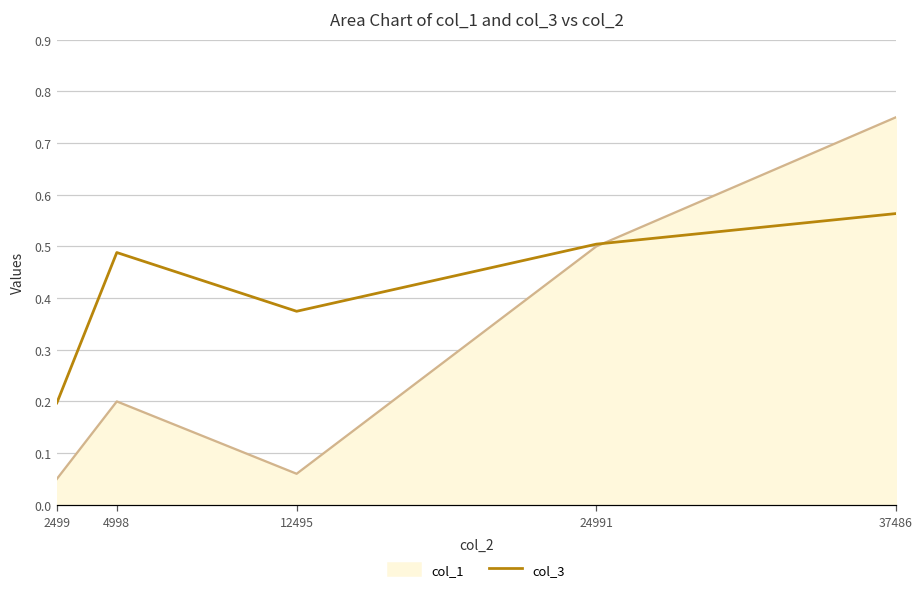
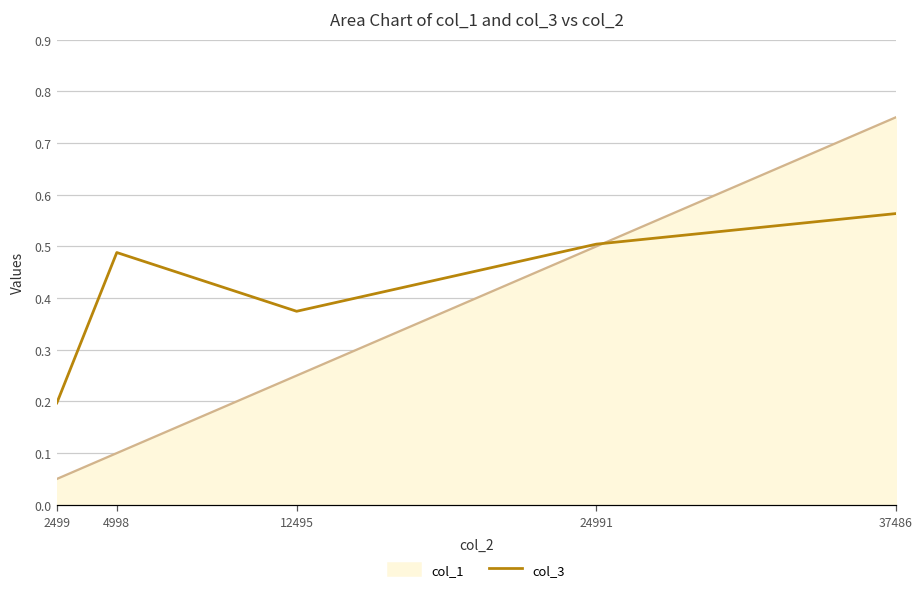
col_1, 4998: 0.2 -> 0.1
col_1, 12495: 0.06 -> 0.25
